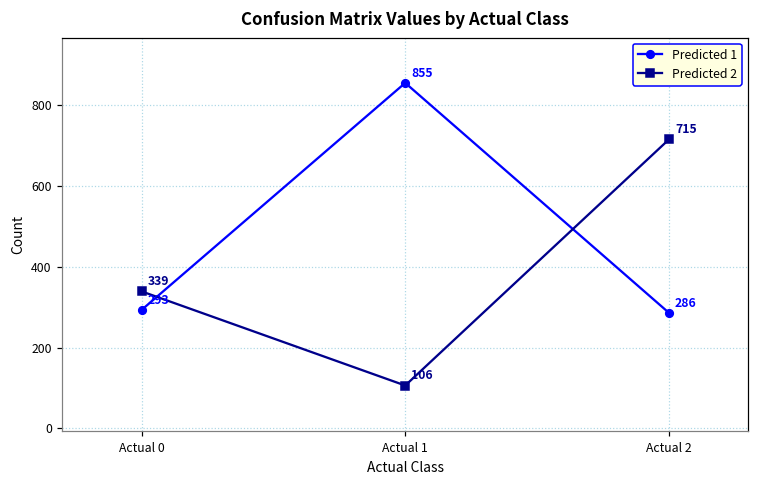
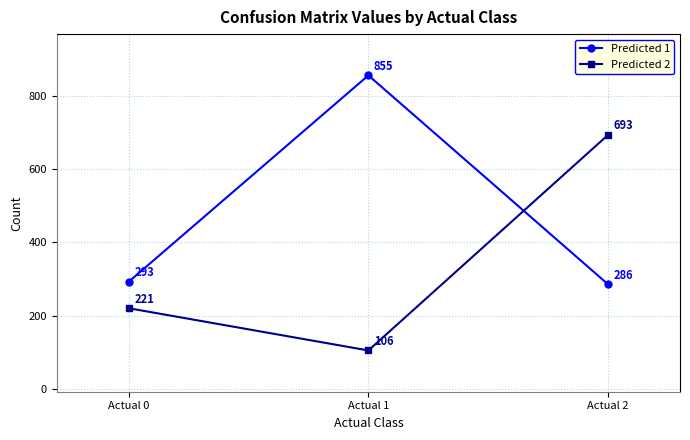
Predicted 2, Actual 0: 339 -> 221
Predicted 2, Actual 2: 715 -> 693
